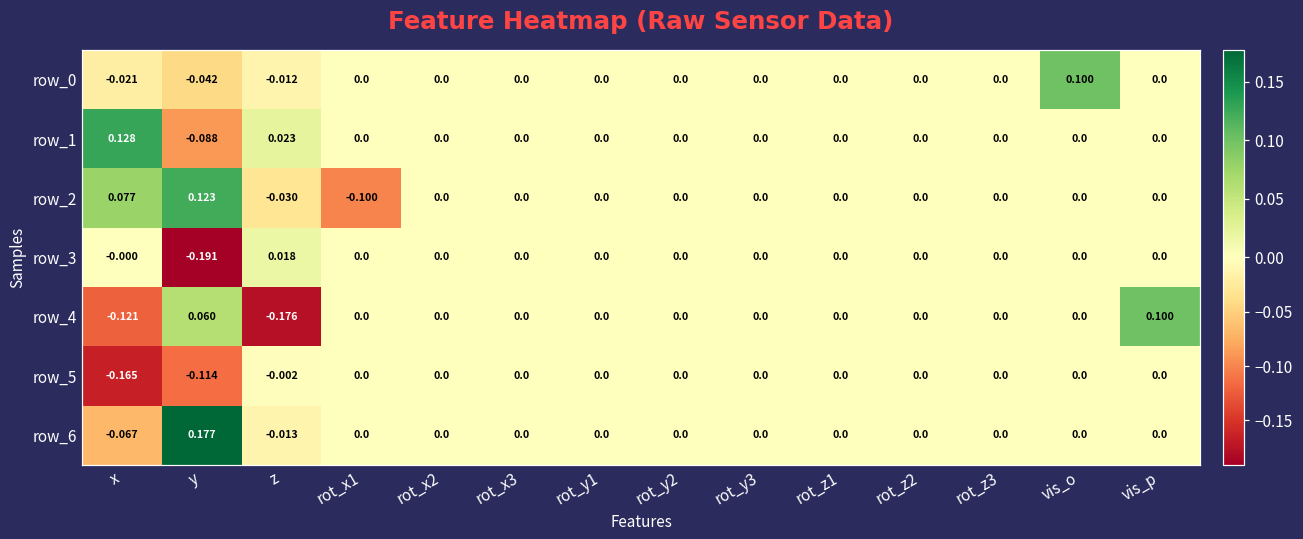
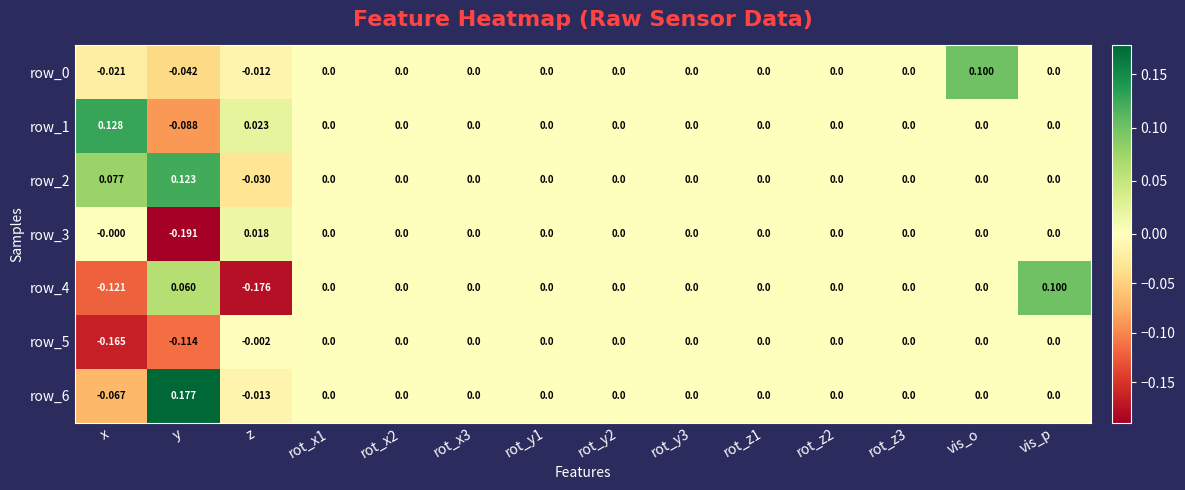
row_2, rot_x1: -0.100 -> 0.0
